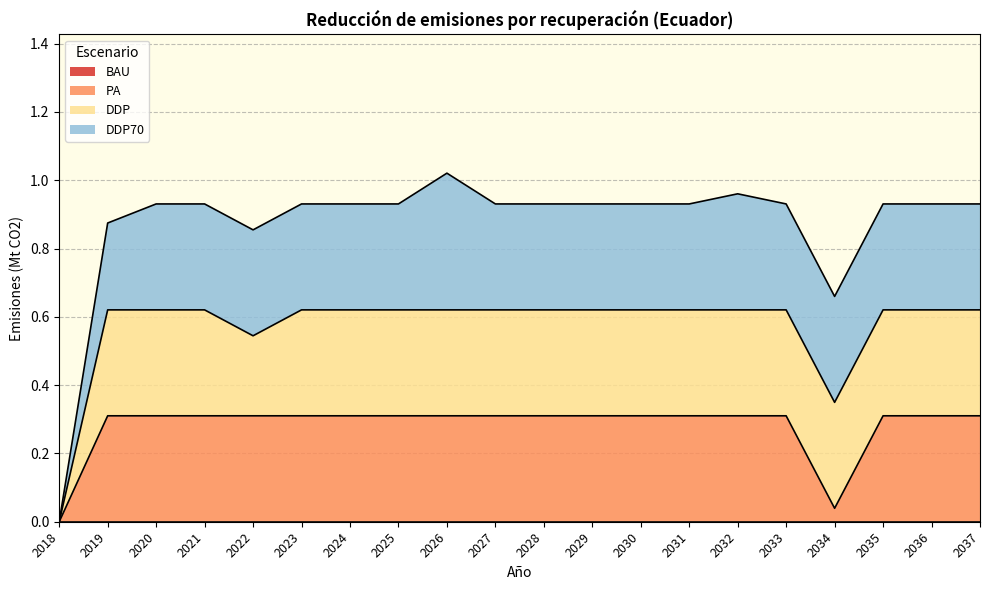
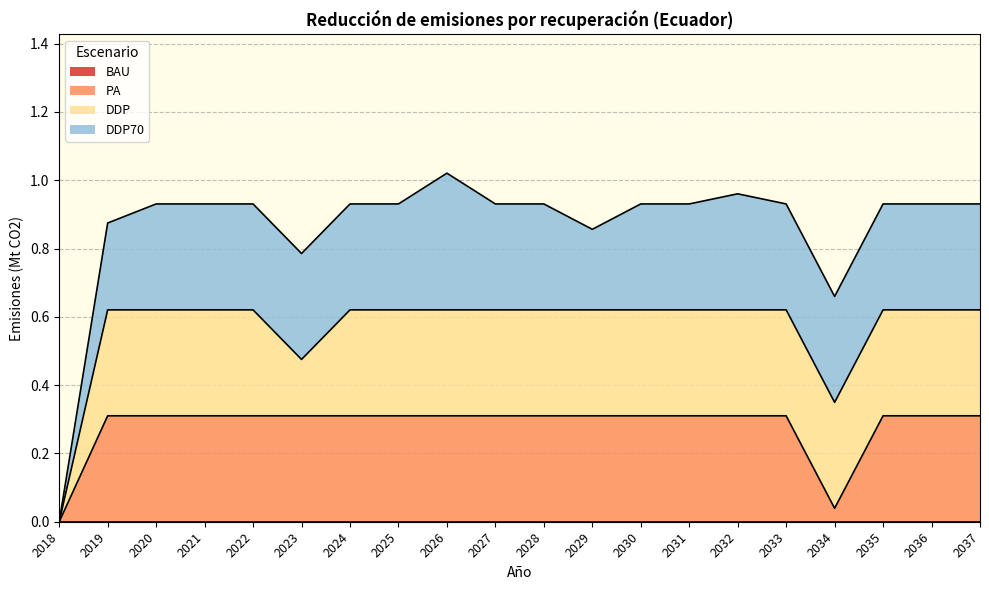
DDP, 2022: 0.23 -> 0.31
DDP, 2023: 0.31 -> 0.17
DDP70, 2029: 0.31 -> 0.24
